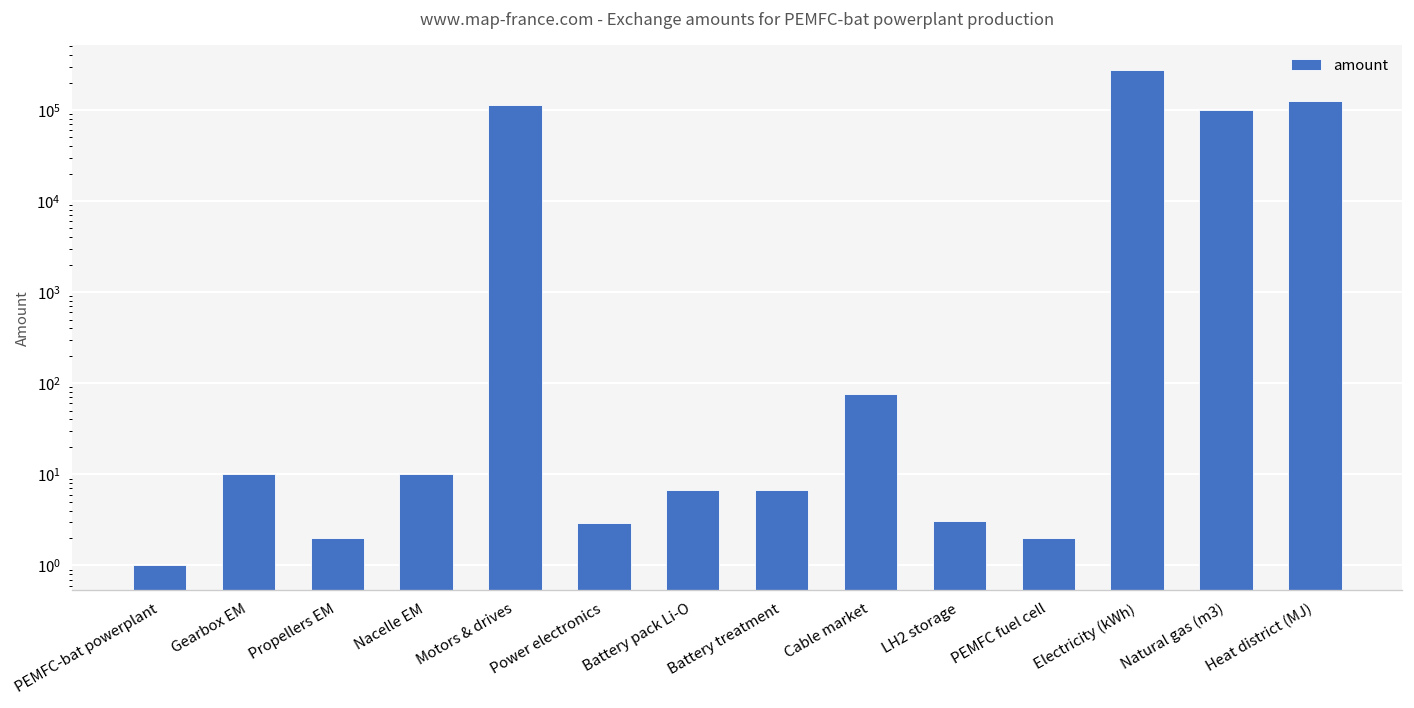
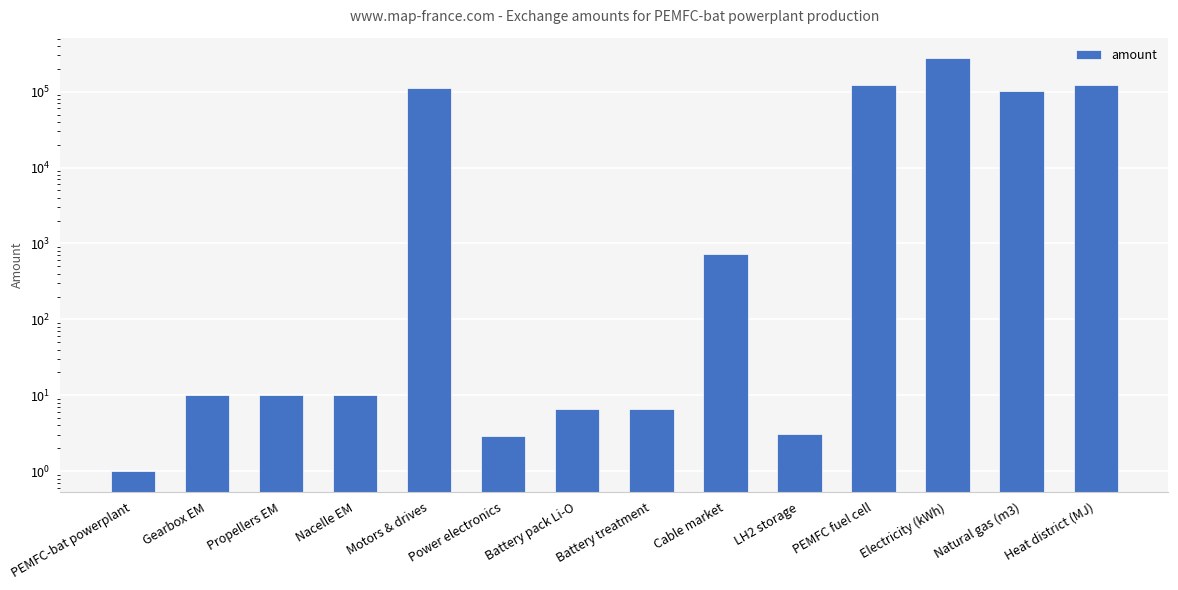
Propellers EM: 2 -> 10
Cable market: 80 -> 700
PEMFC fuel cell: 2.0 -> 120000
